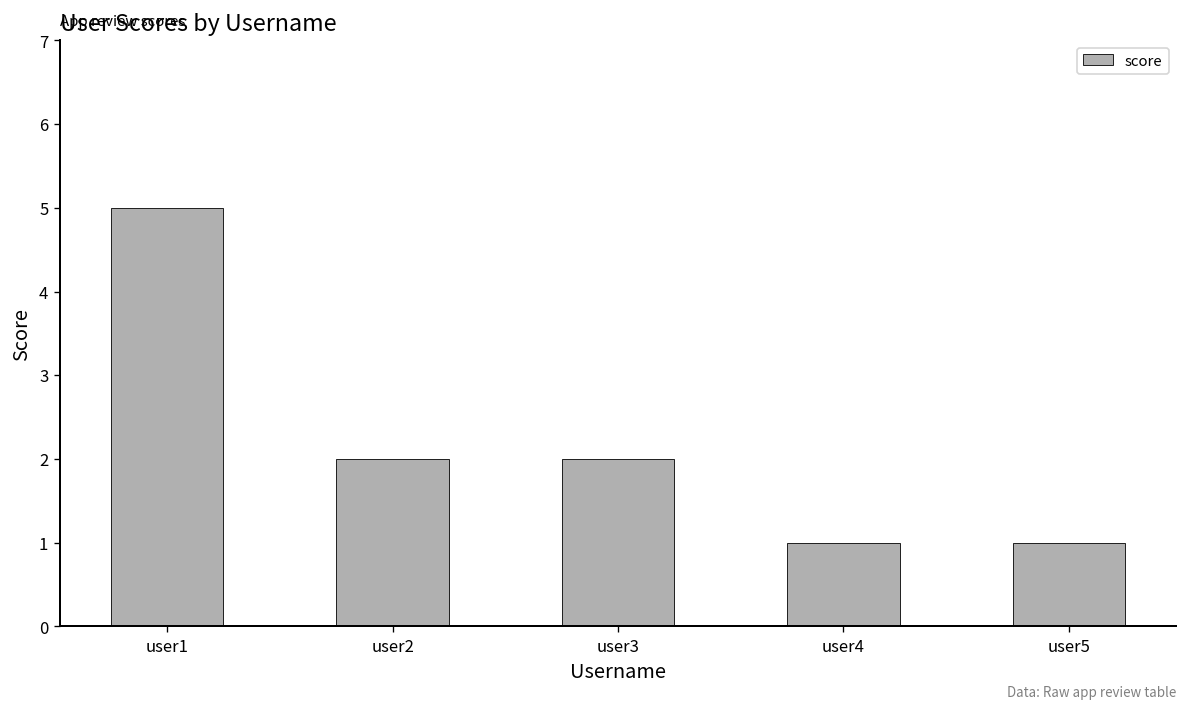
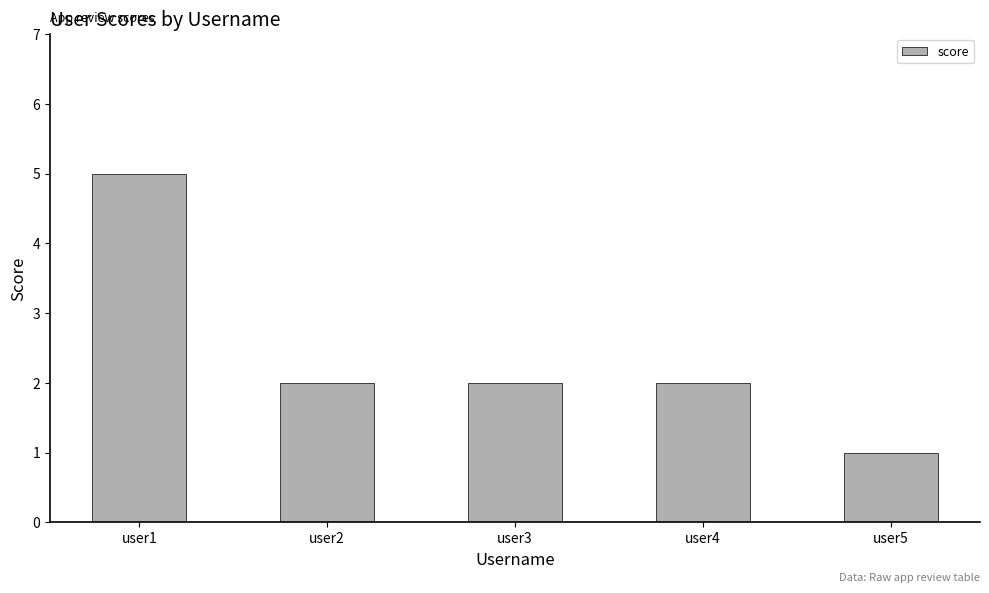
user4: 1 -> 2
